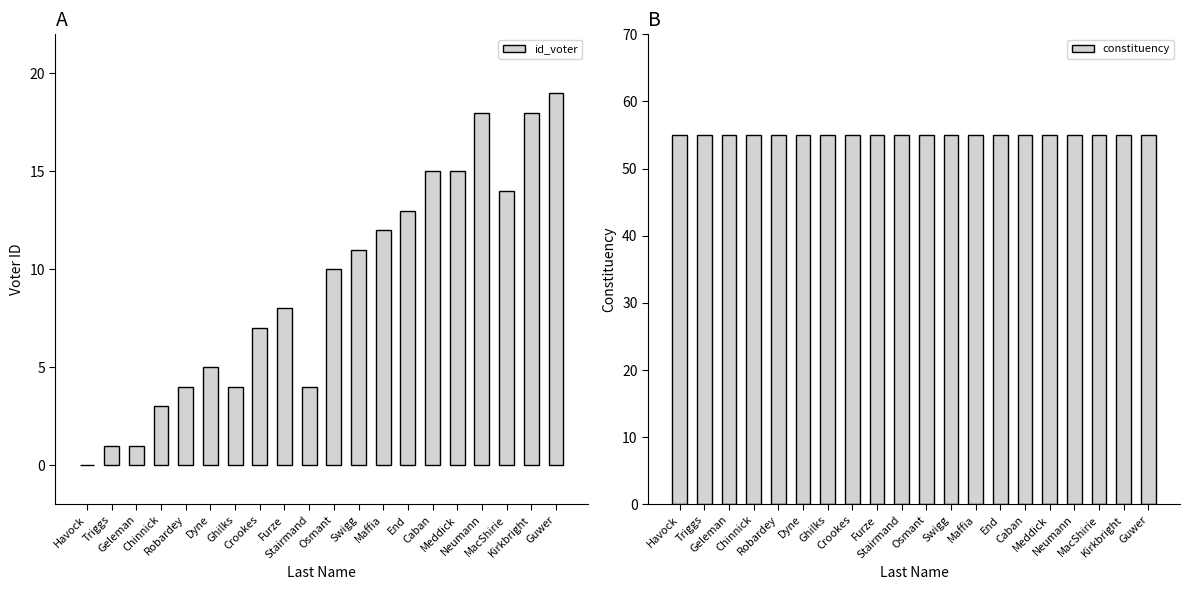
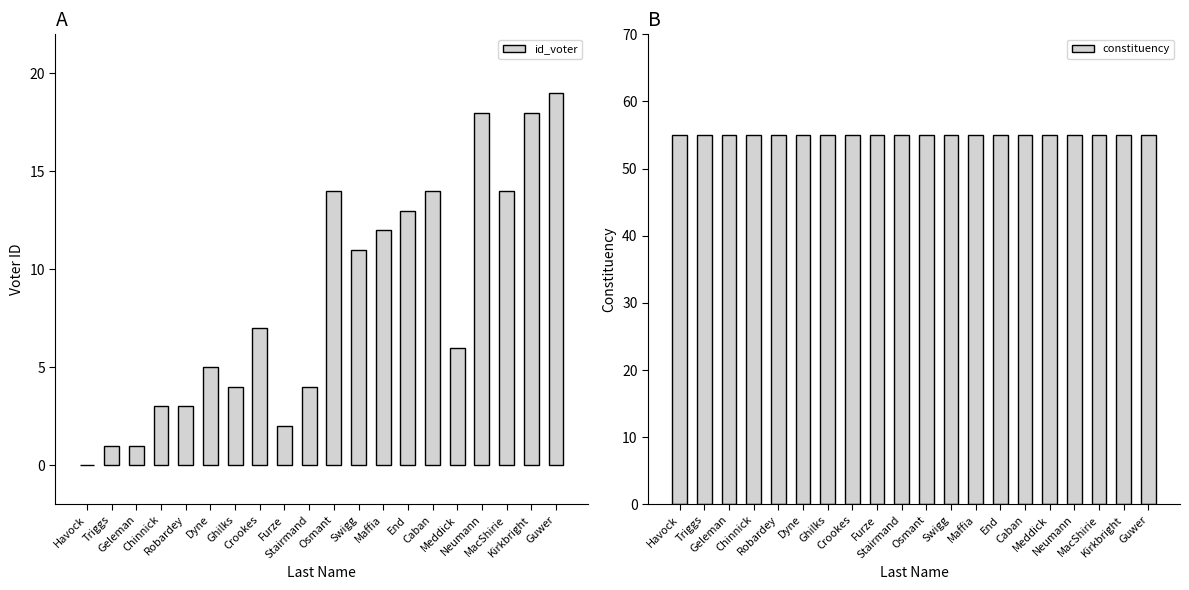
A, Robardey: 4 -> 3
A, Furze: 8 -> 2
A, Osmant: 10 -> 14
A, Caban: 15 -> 14
A, Meddick: 15 -> 6
